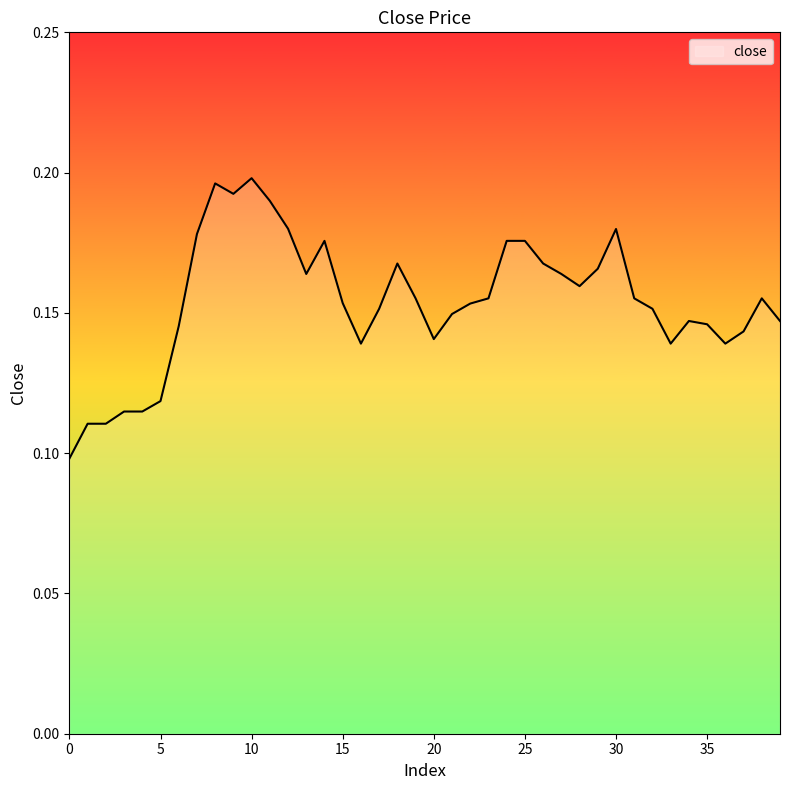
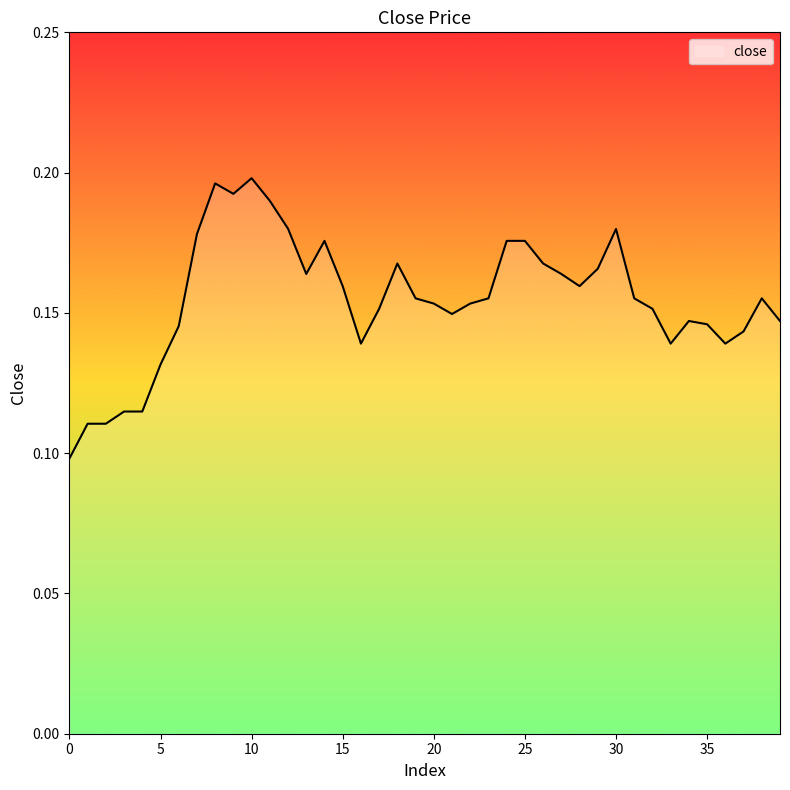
5: 0.119 -> 0.132
15: 0.153 -> 0.160
20: 0.141 -> 0.153
